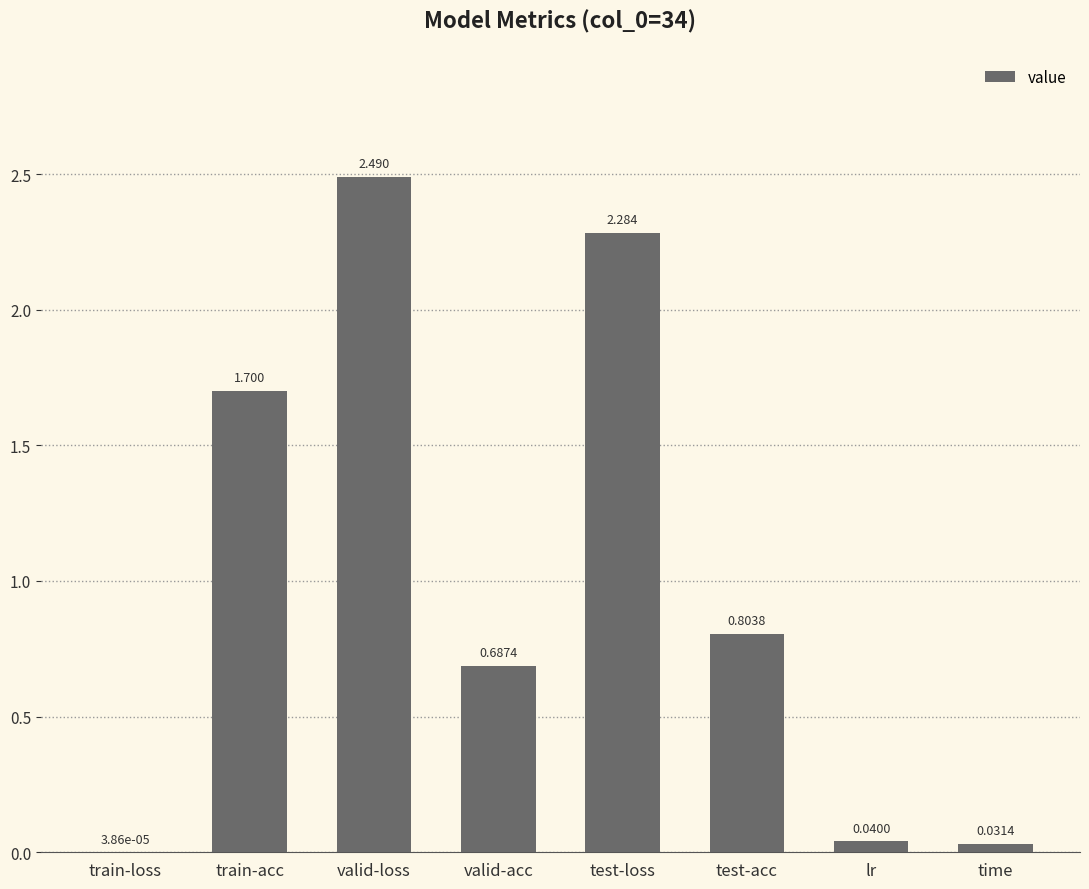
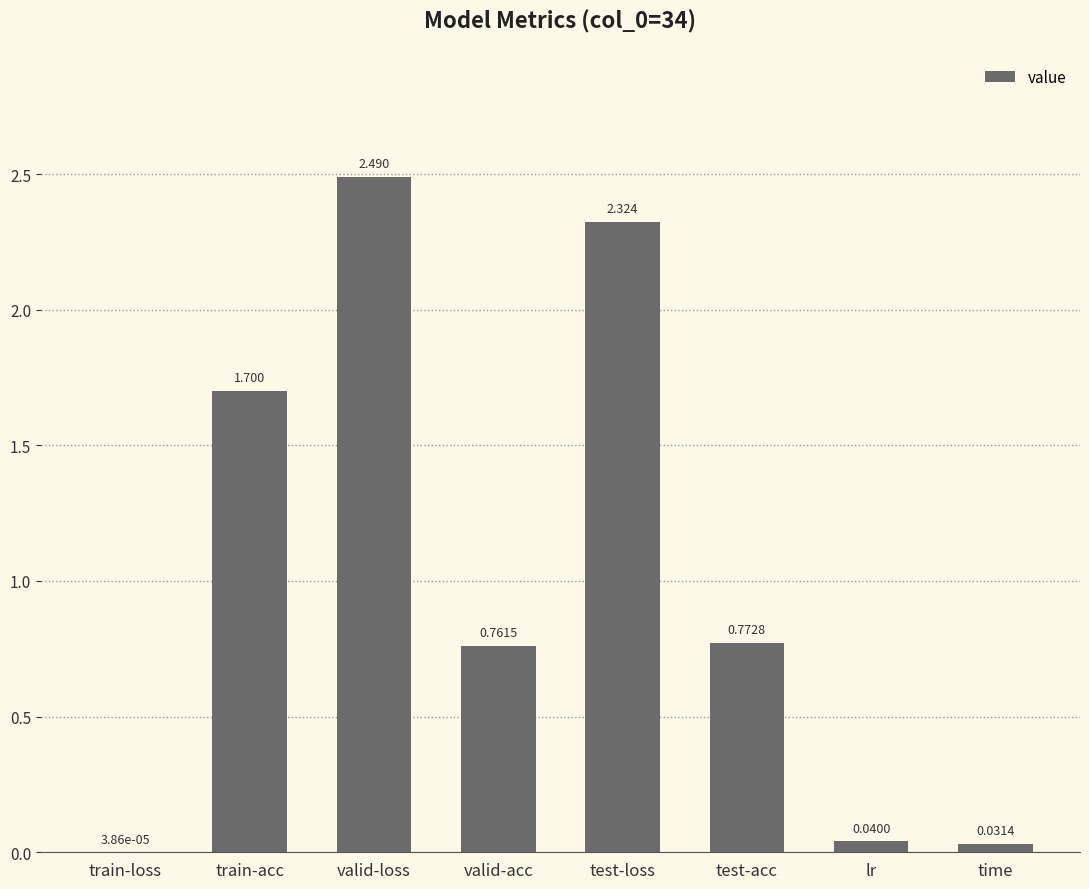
valid-acc: 0.6874 -> 0.7615
test-loss: 2.284 -> 2.324
test-acc: 0.8038 -> 0.7728
